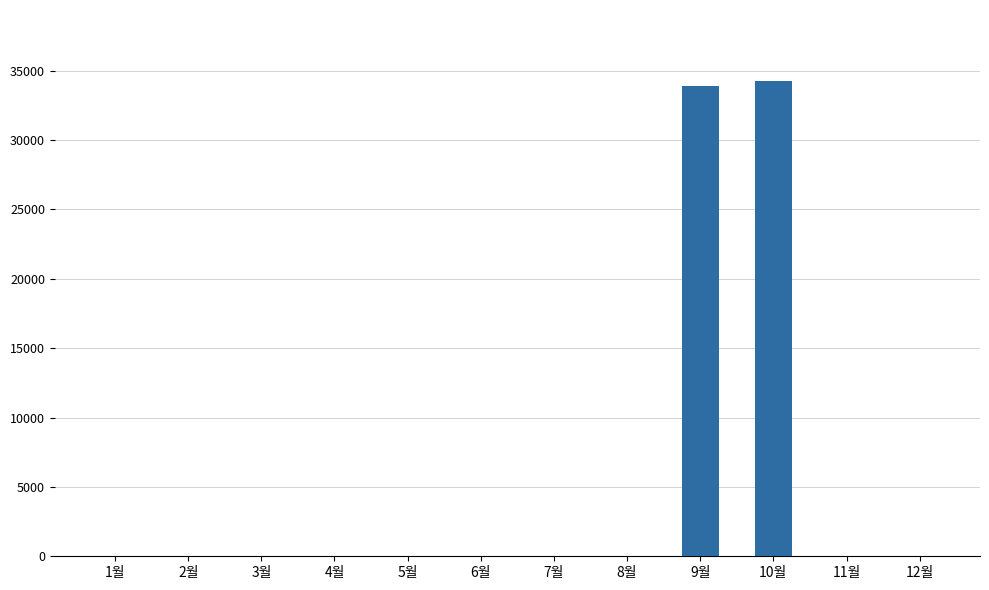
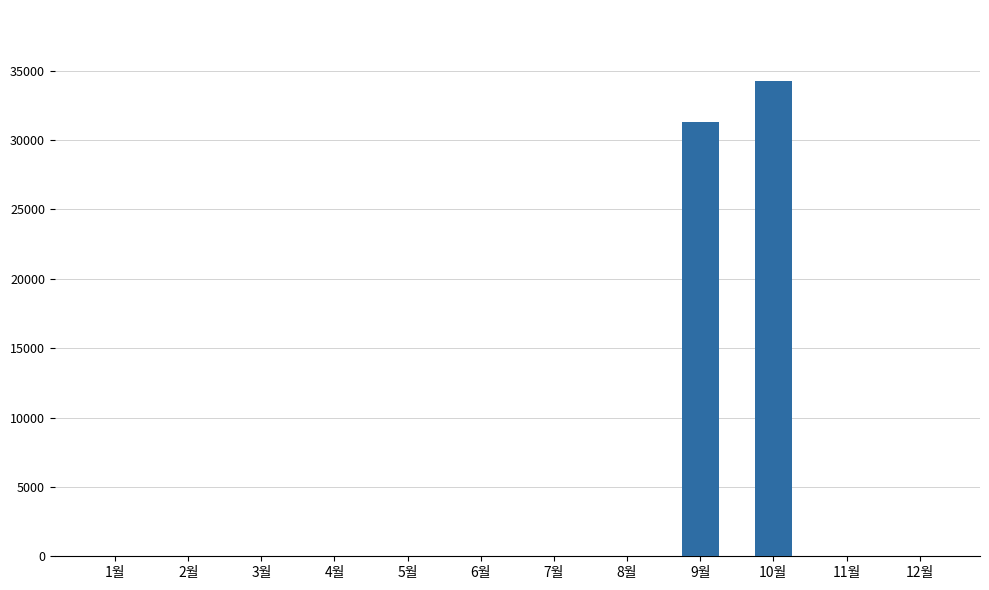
9월: 33900 -> 31300
